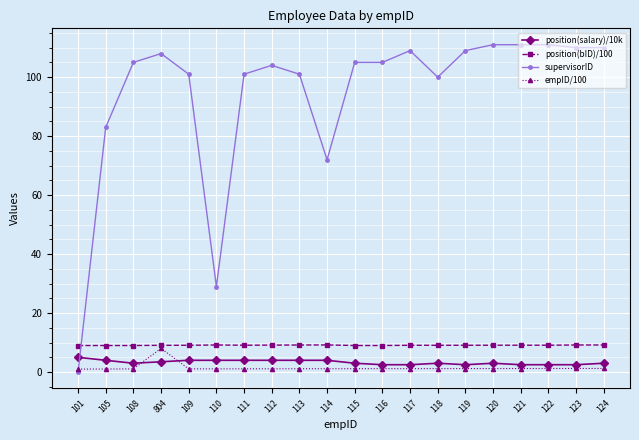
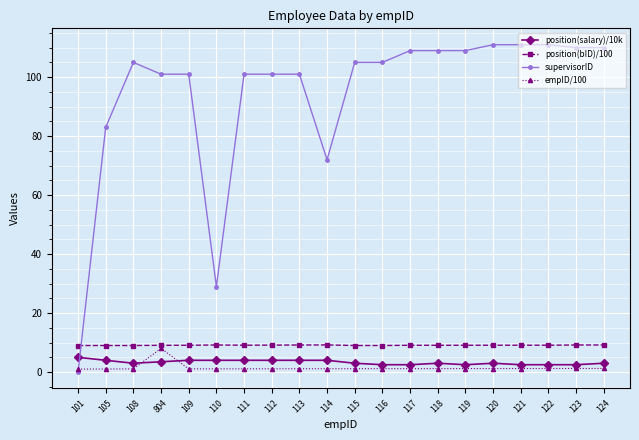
supervisorID, 804: 108 -> 101
supervisorID, 112: 104 -> 101
supervisorID, 118: 100 -> 109
